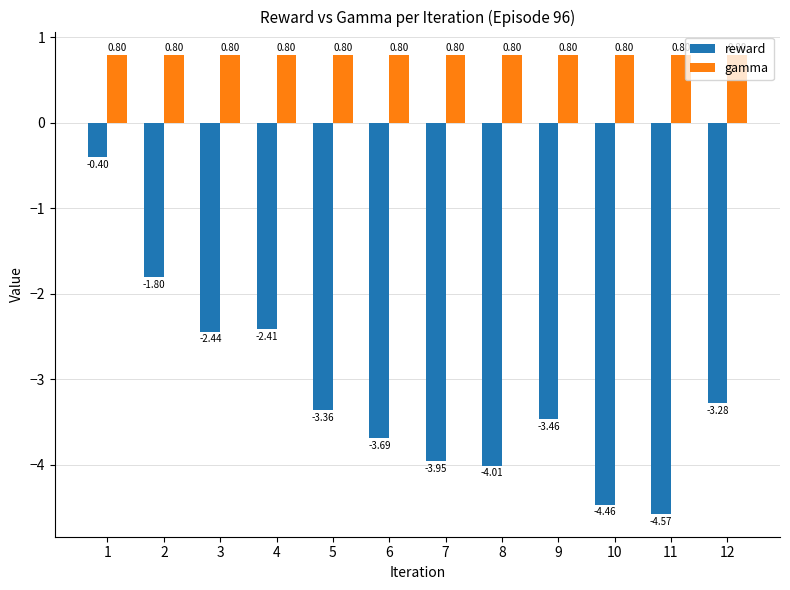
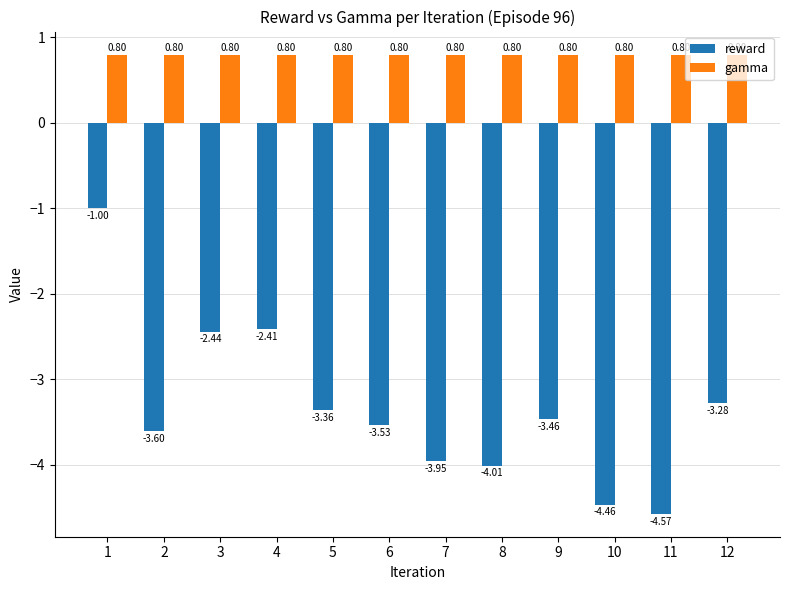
reward, 1: -0.40 -> -1.00
reward, 2: -1.80 -> -3.60
reward, 6: -3.69 -> -3.53
